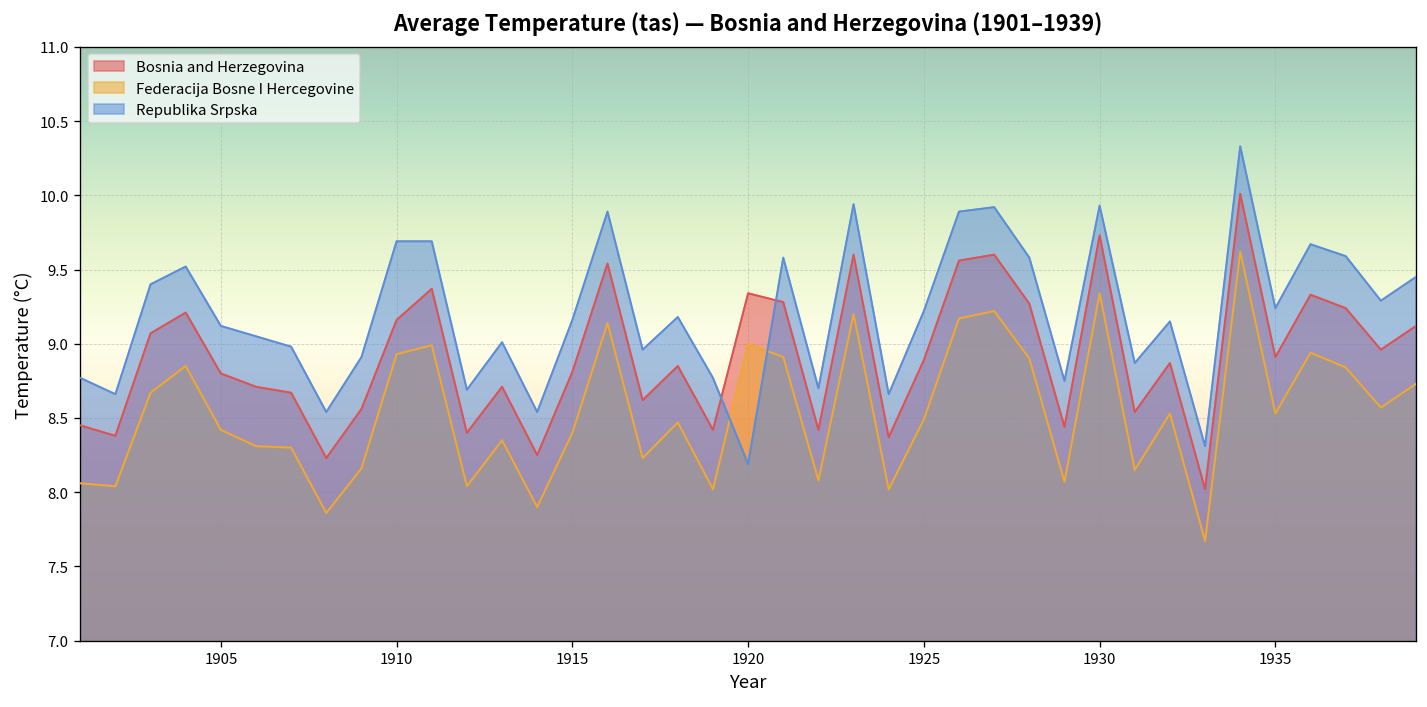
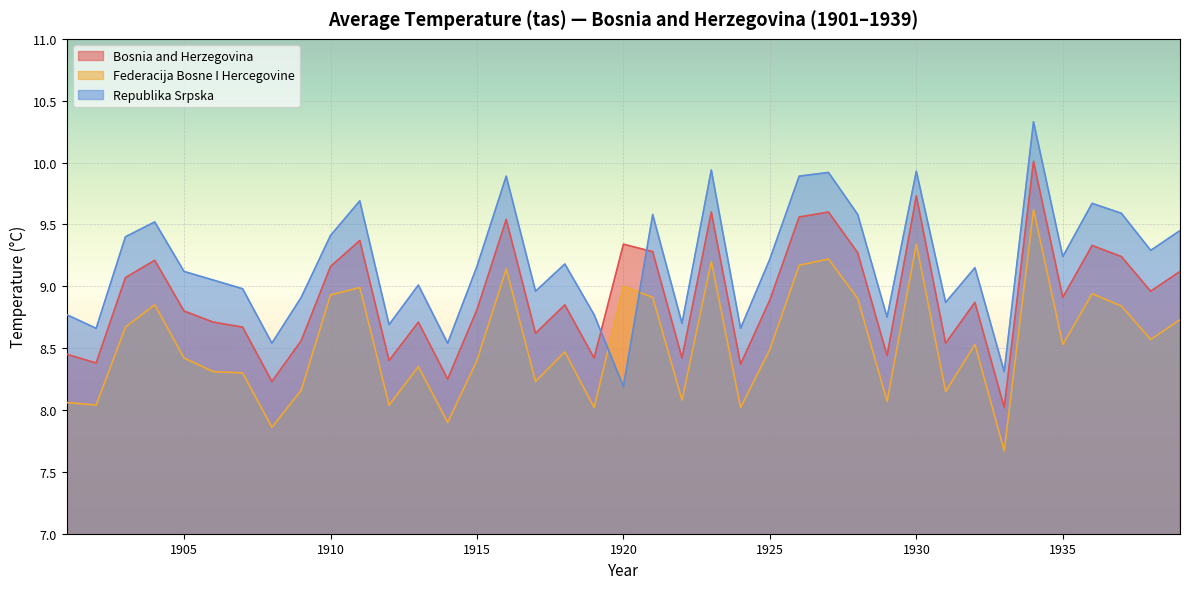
Republika Srpska, 1910: 9.69 -> 9.41
